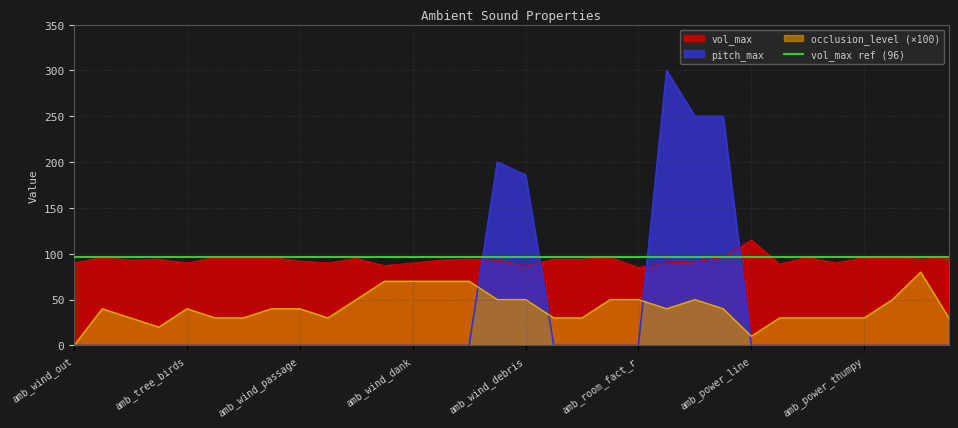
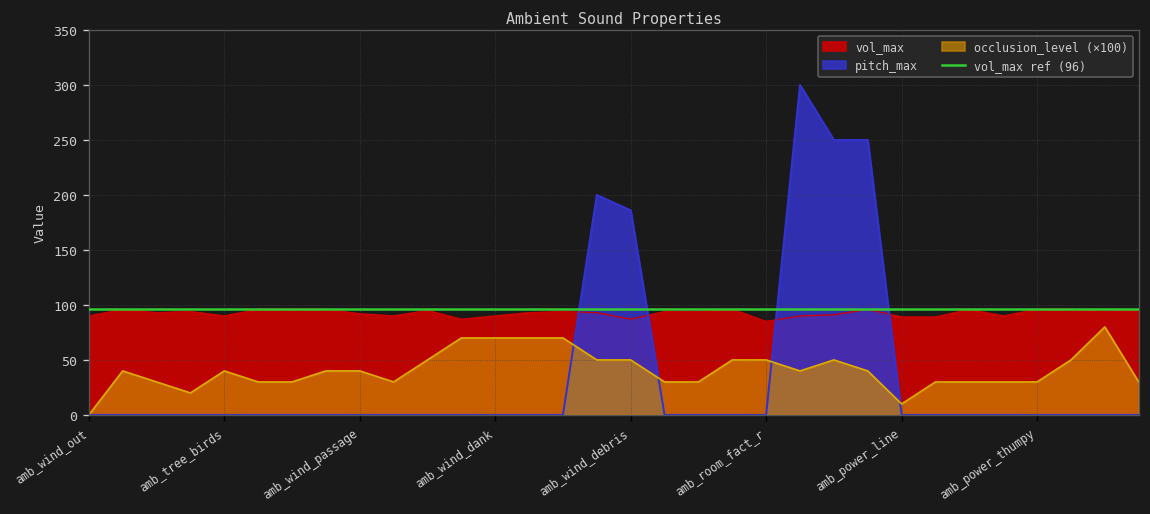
vol_max, amb_power_line: 120 -> 90
